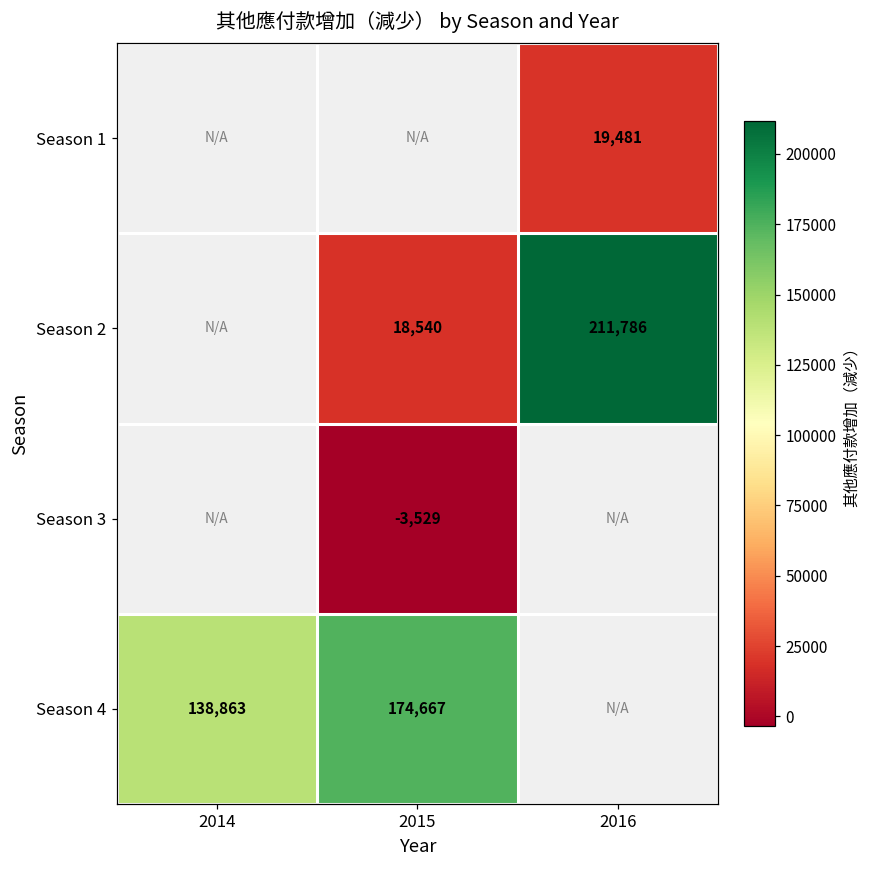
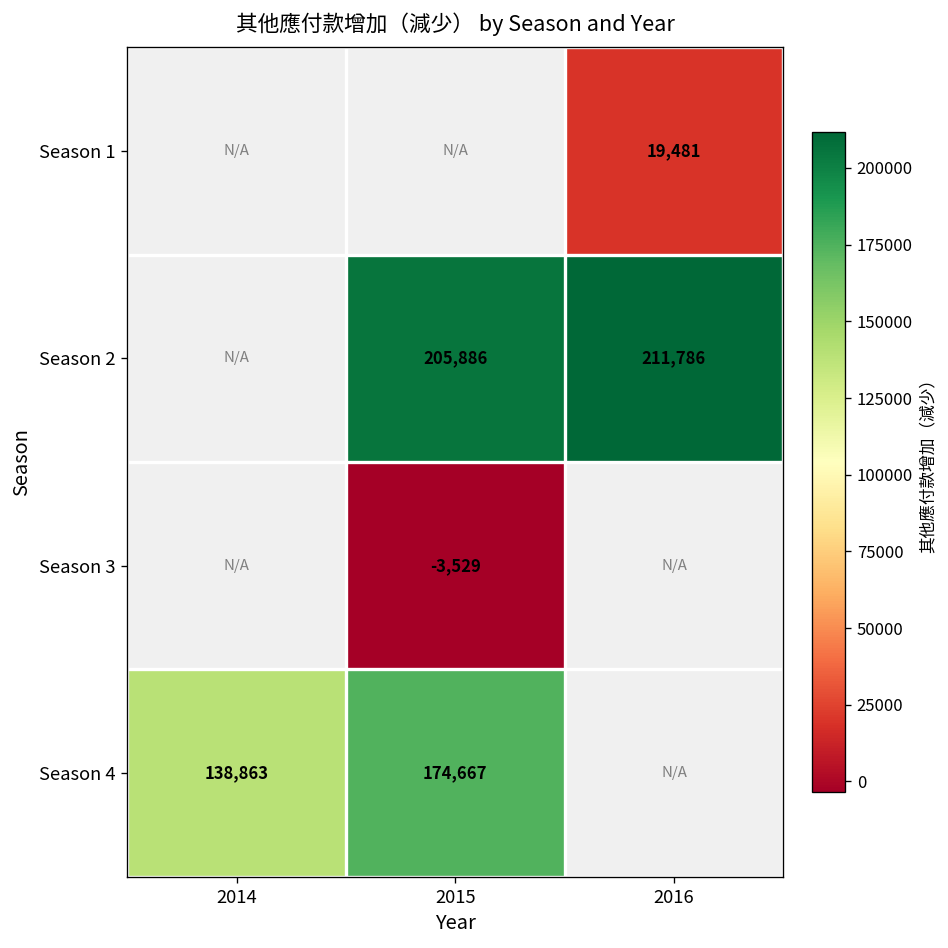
Season 2, 2015: 18,540 -> 205,886
